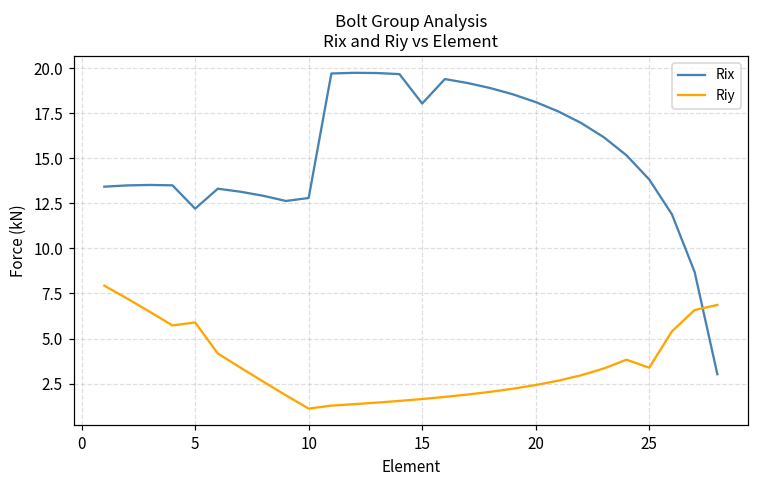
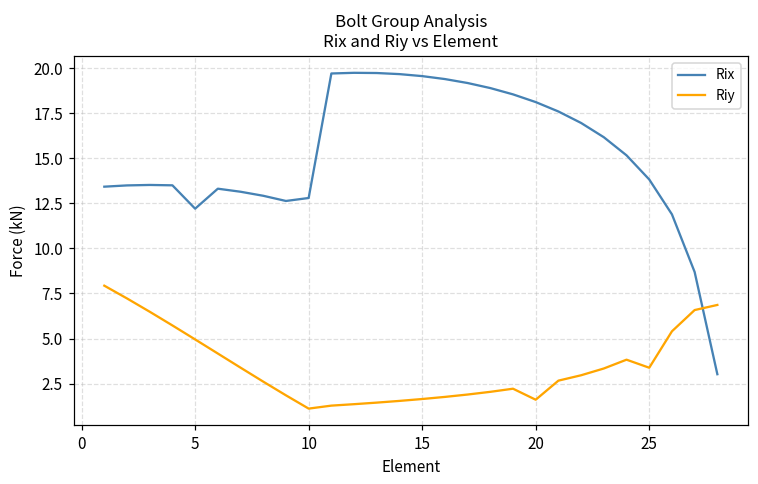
Riy, 5: 5.9 -> 5.0
Rix, 15: 18.0 -> 19.6
Riy, 20: 2.4 -> 1.6
